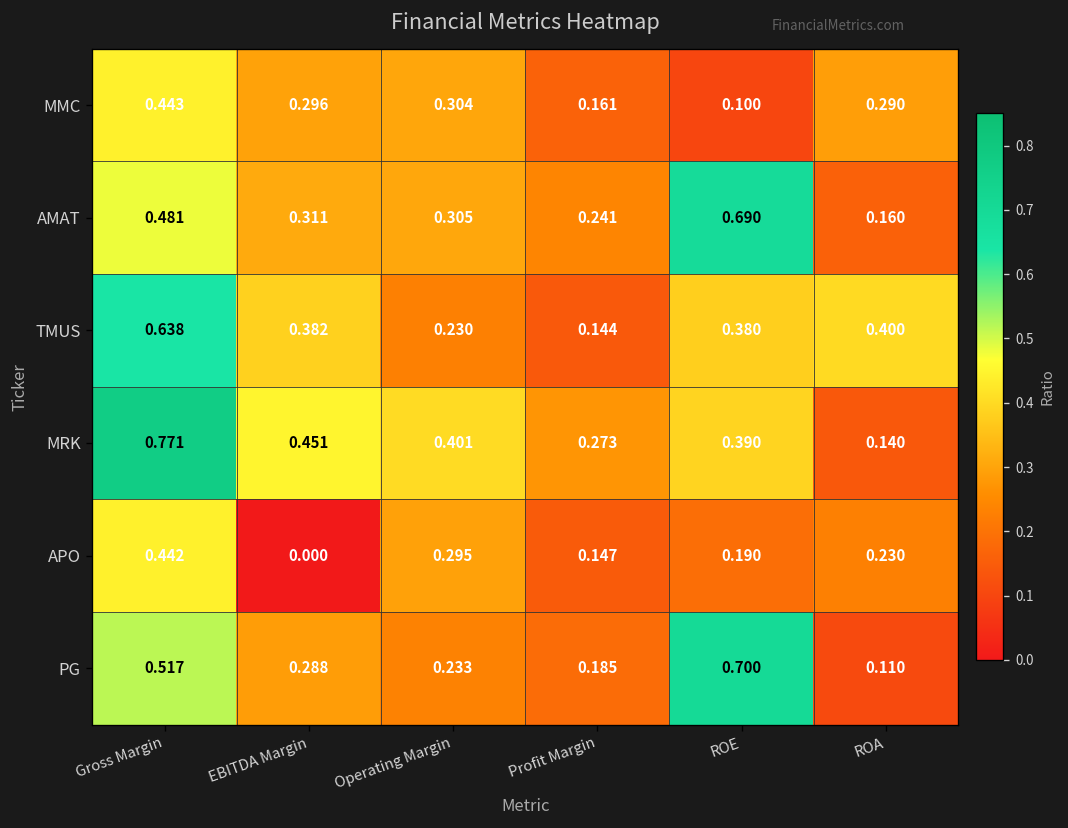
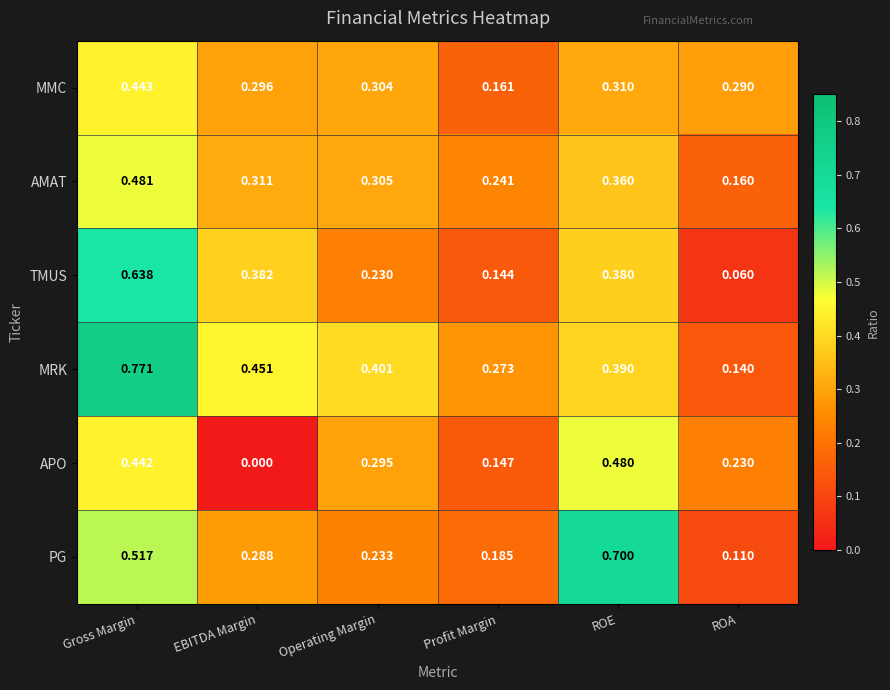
MMC, ROE: 0.100 -> 0.310
AMAT, ROE: 0.690 -> 0.360
TMUS, ROA: 0.400 -> 0.060
APO, ROE: 0.190 -> 0.480
